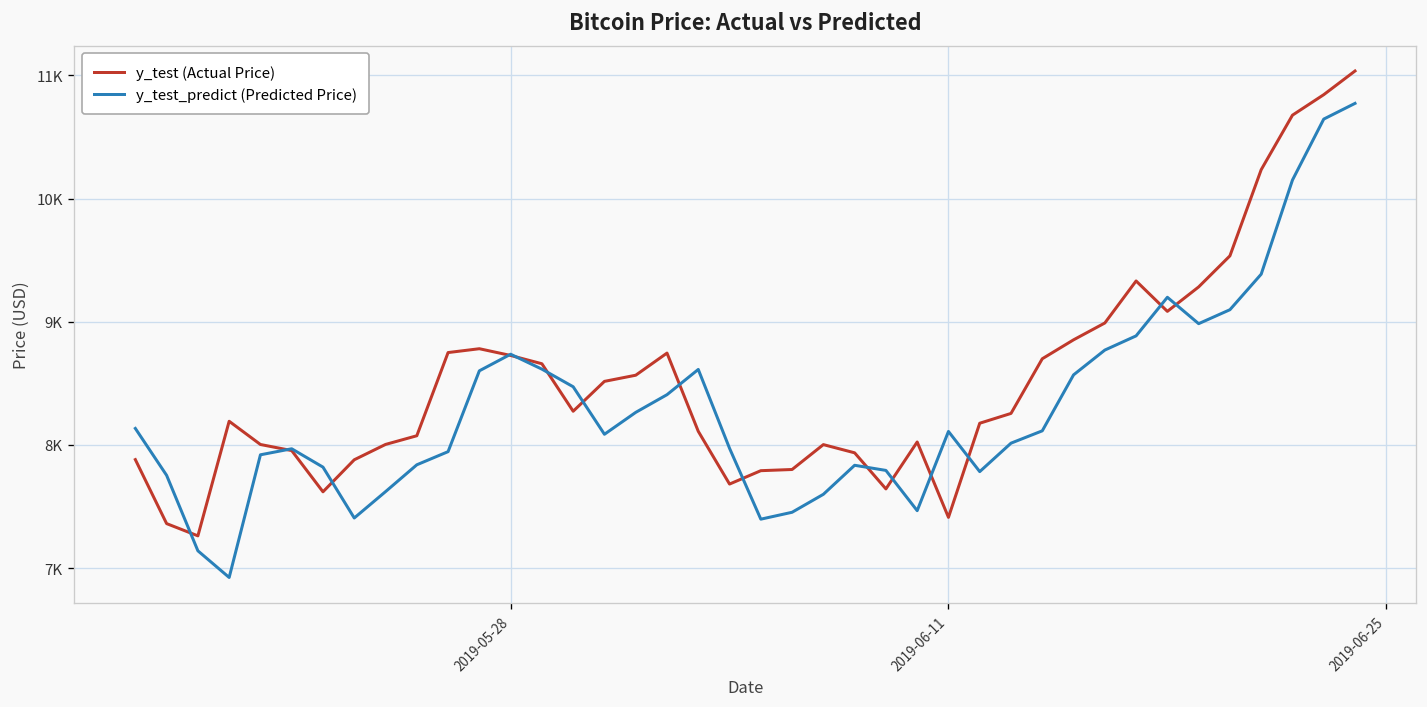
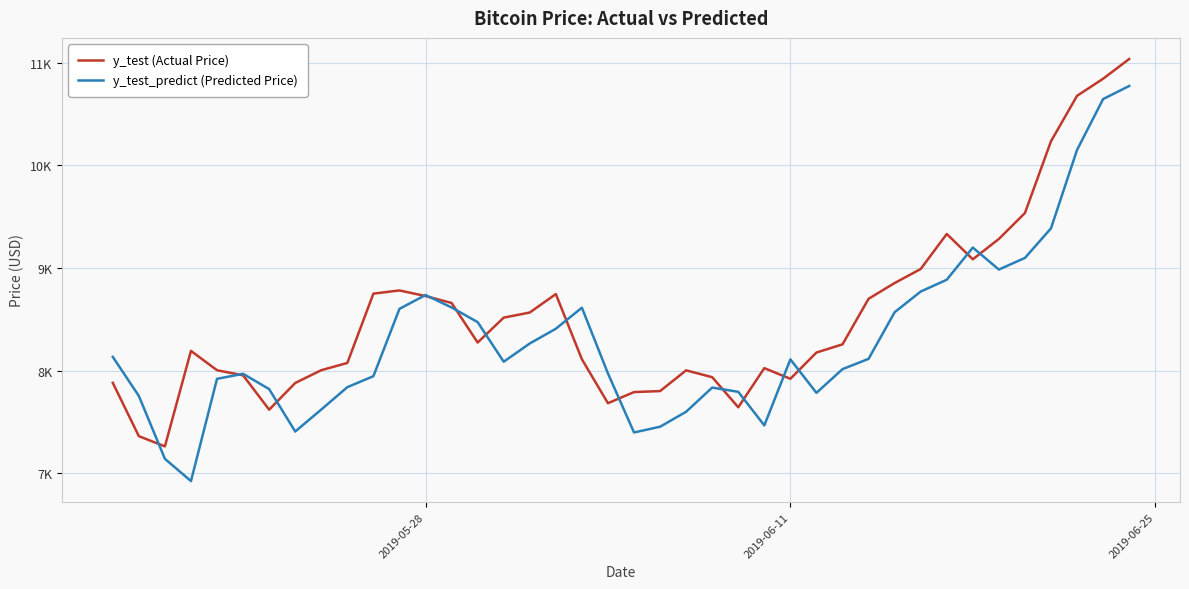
y_test (Actual Price), 2019-06-11: 7410 -> 7920
